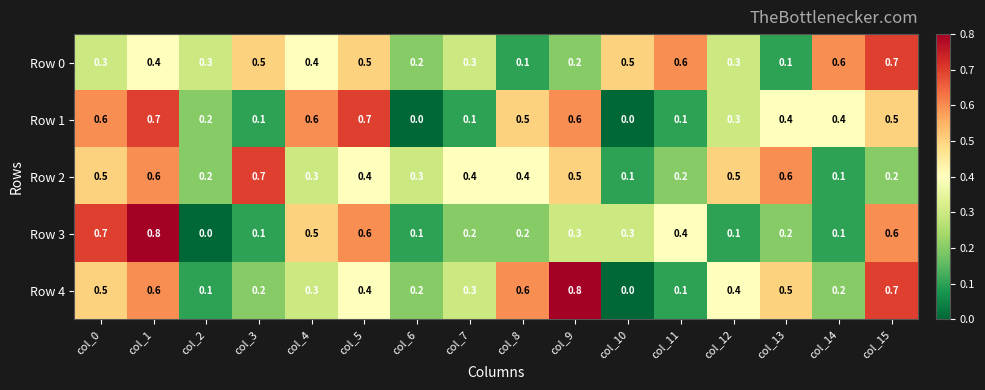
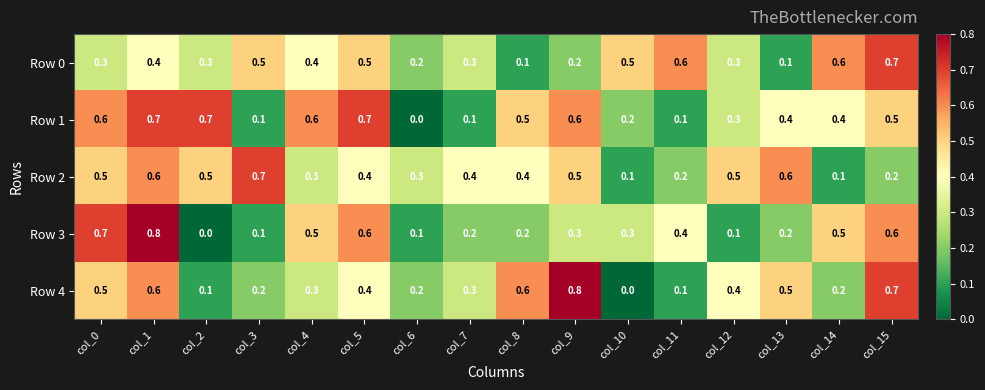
Row 1, col_2: 0.2 -> 0.7
Row 1, col_10: 0.0 -> 0.2
Row 2, col_2: 0.2 -> 0.5
Row 3, col_14: 0.1 -> 0.5
